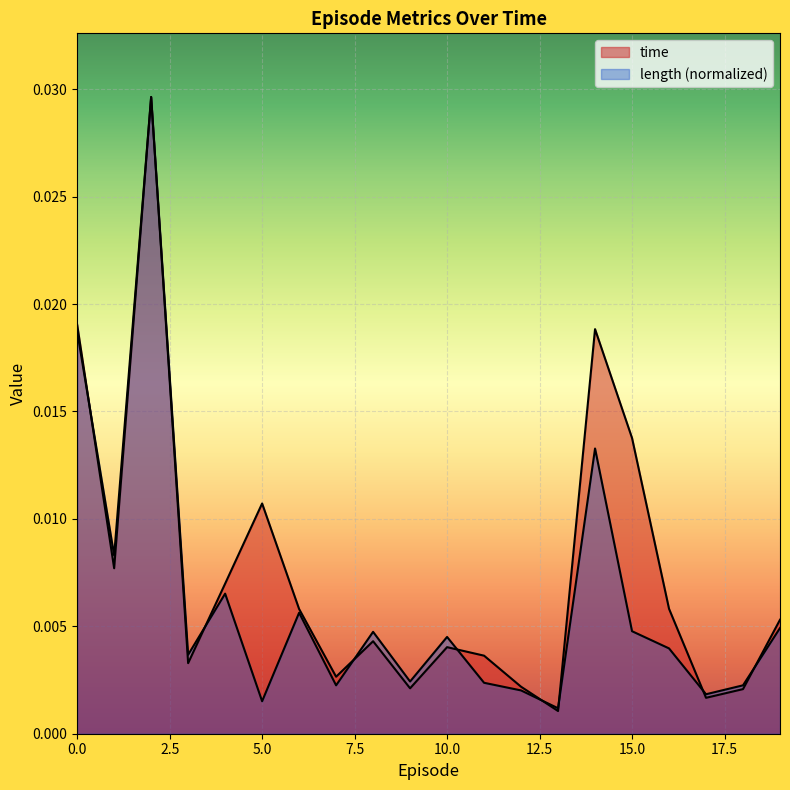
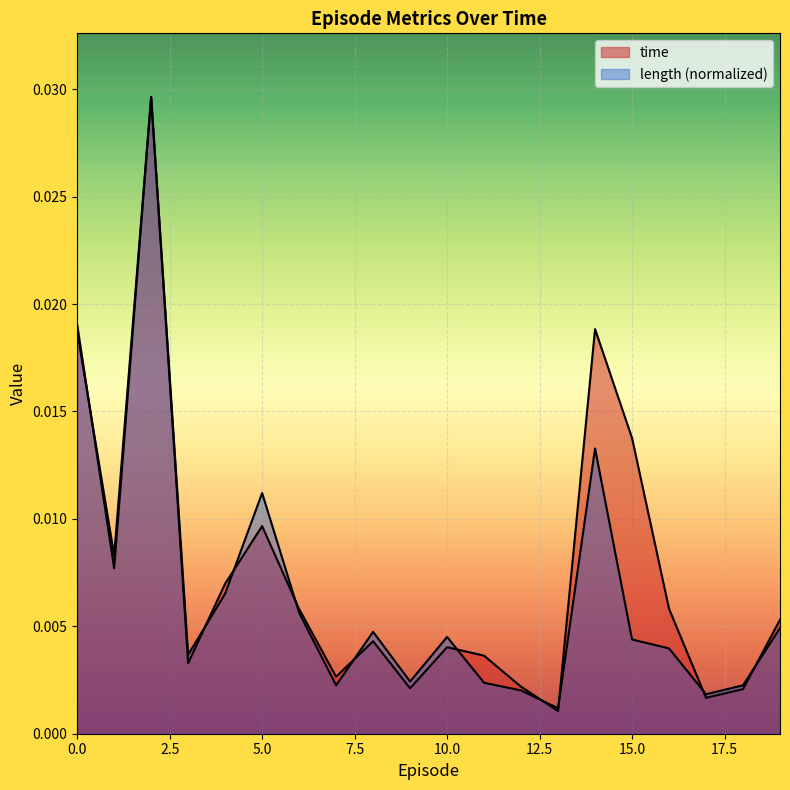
time, 5.0: 0.0107 -> 0.0097
length (normalized), 5.0: 0.0015 -> 0.0112
length (normalized), 15.0: 0.0048 -> 0.0044
